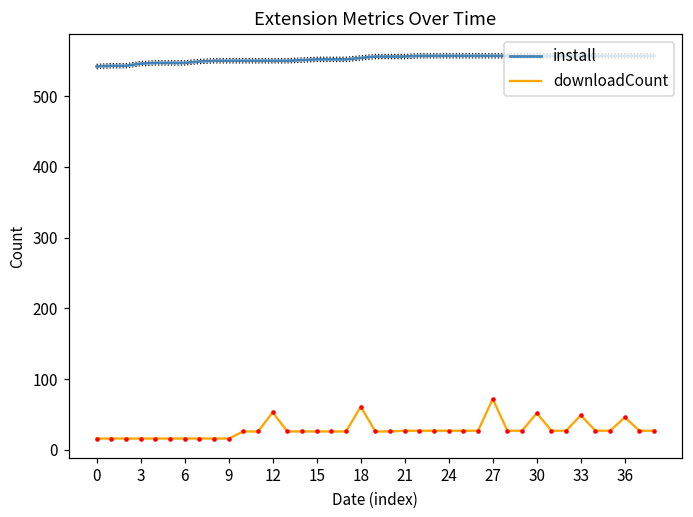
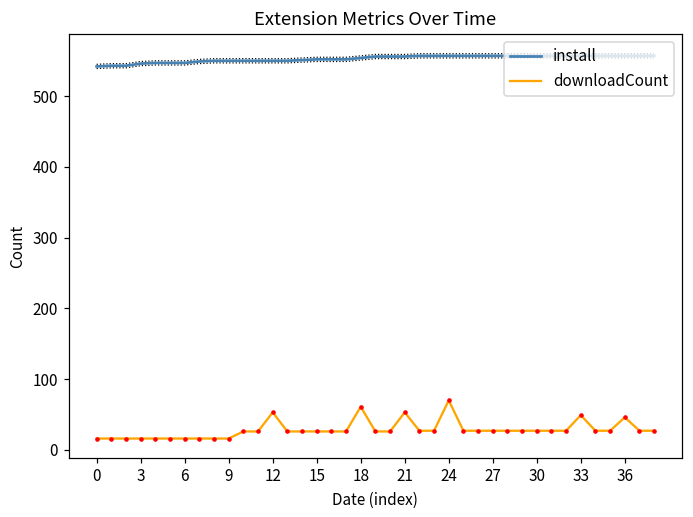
downloadCount, 21: 30 -> 50
downloadCount, 24: 30 -> 70
downloadCount, 27: 70 -> 30
downloadCount, 30: 50 -> 30
